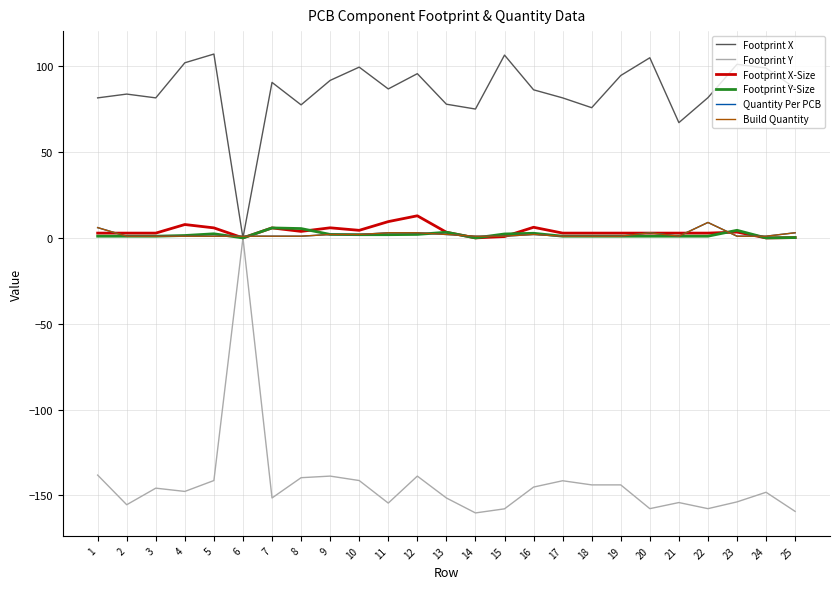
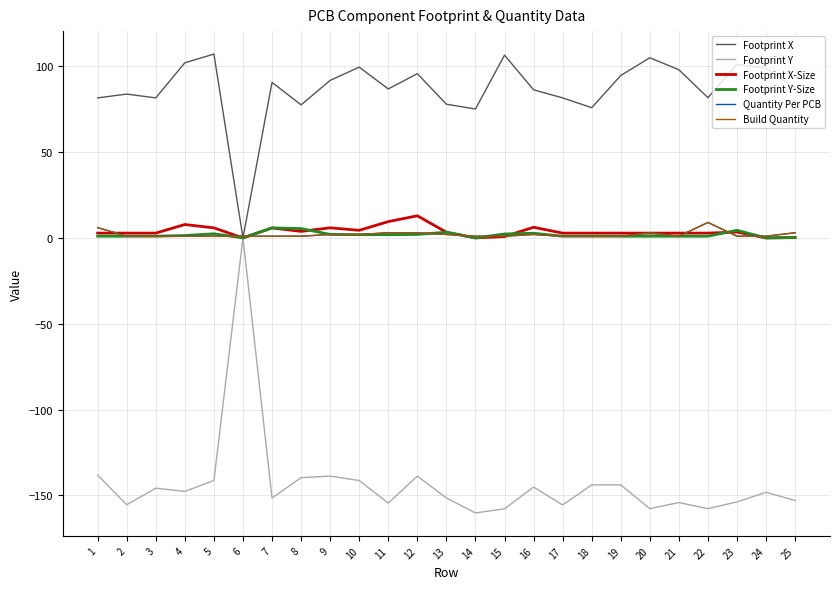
Footprint Y, 17: -141 -> -156
Footprint X, 21: 67 -> 98
Footprint Y, 25: -159 -> -153
